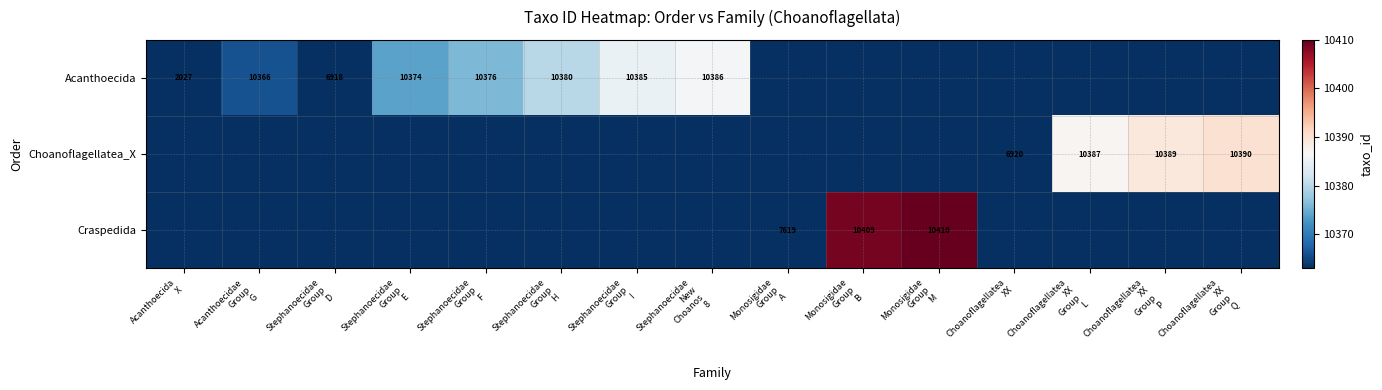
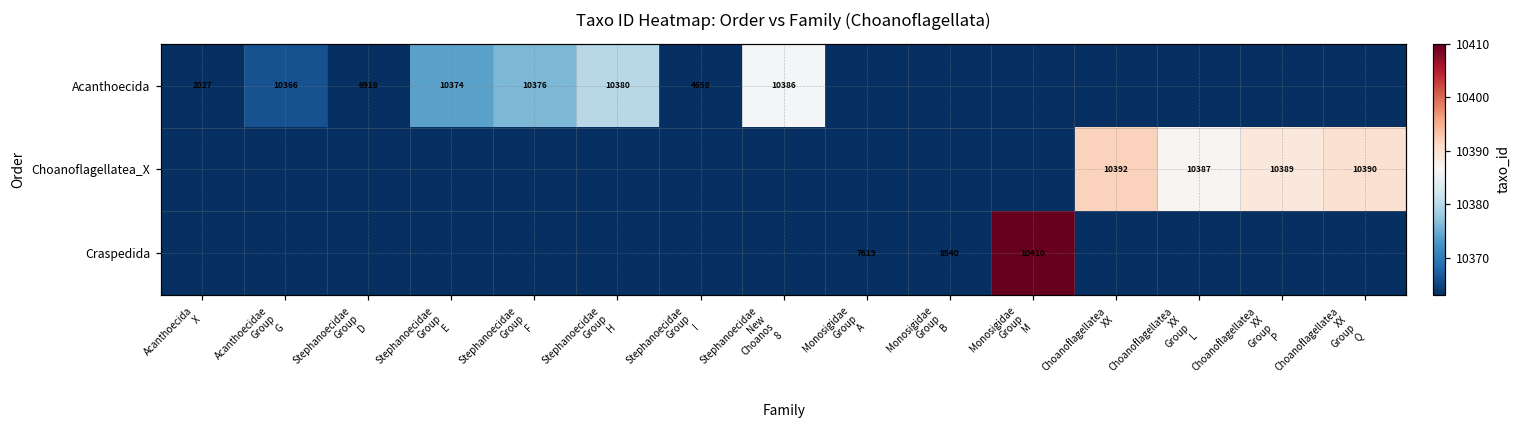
Acanthoecida, Stephanoecidae Group I: 10385 -> 4658
Choanoflagellatea_X, Choanoflagellatea XX: 6920 -> 10392
Craspedida, Monosigidae Group B: 10409 -> 8540
